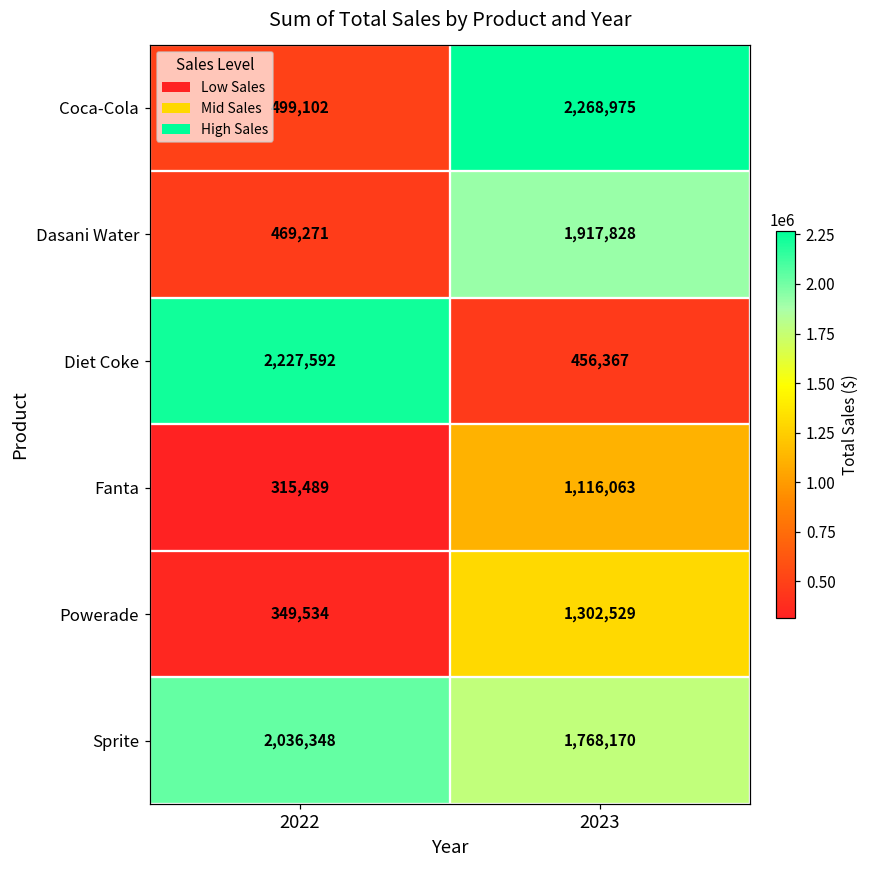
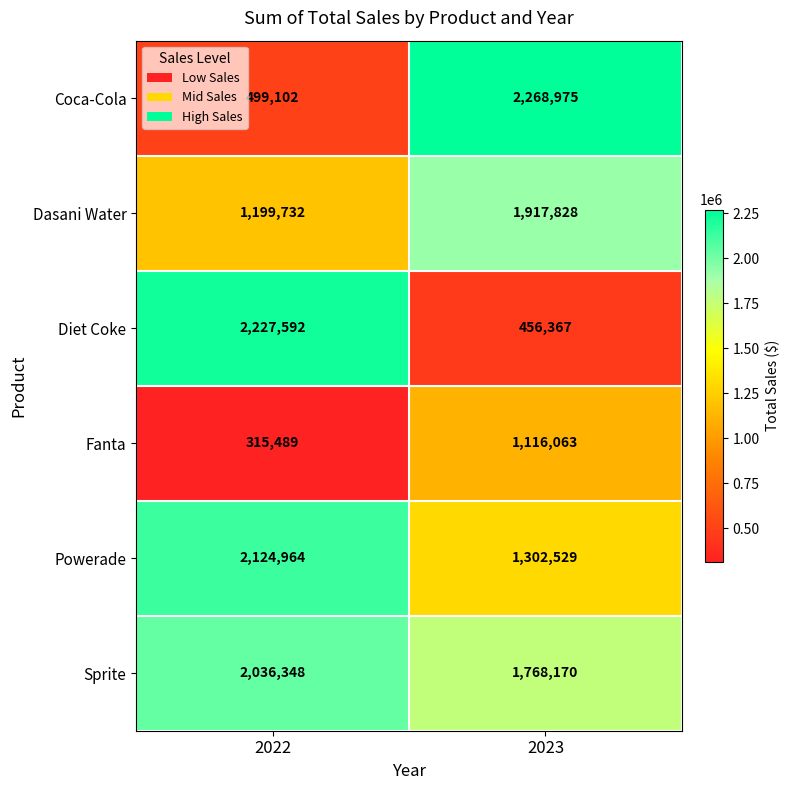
Dasani Water, 2022: 469,271 -> 1,199,732
Powerade, 2022: 349,534 -> 2,124,964
